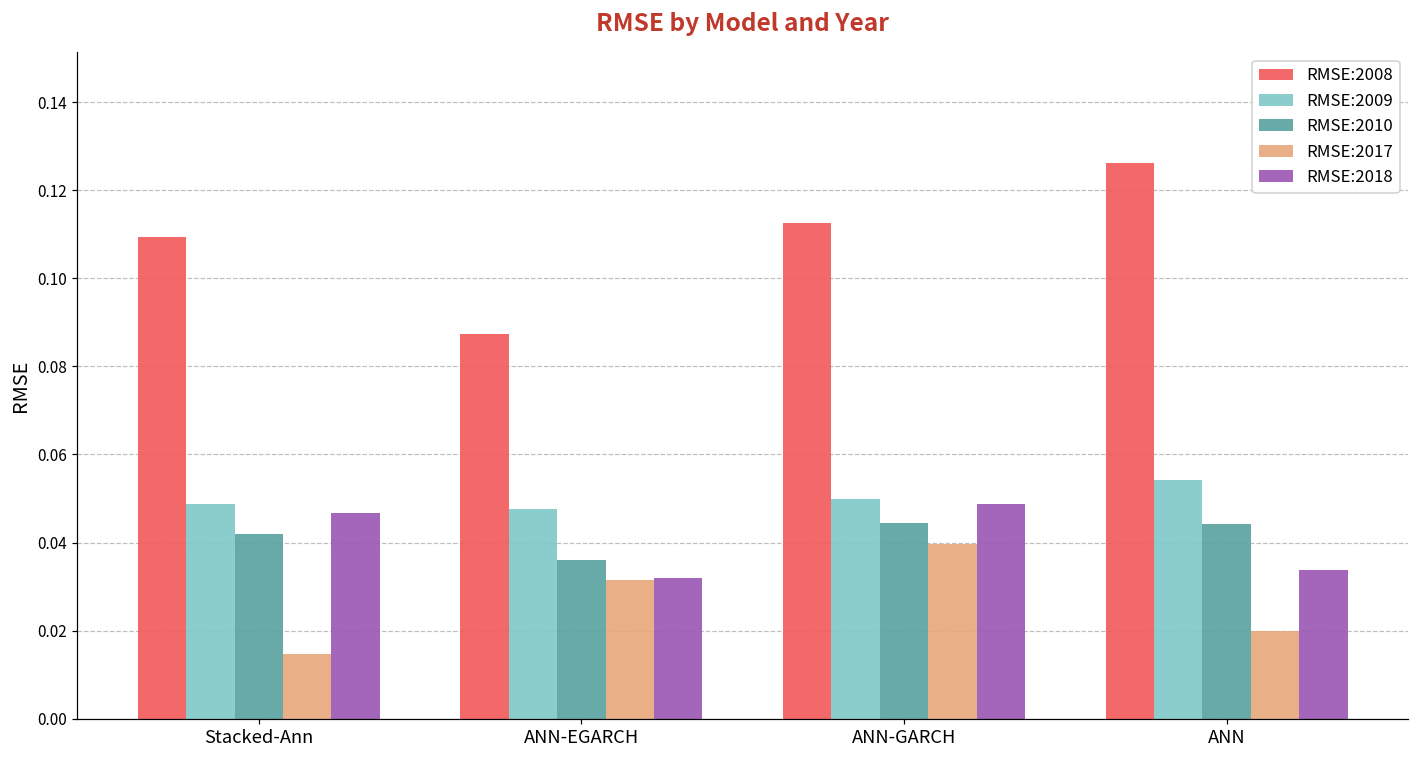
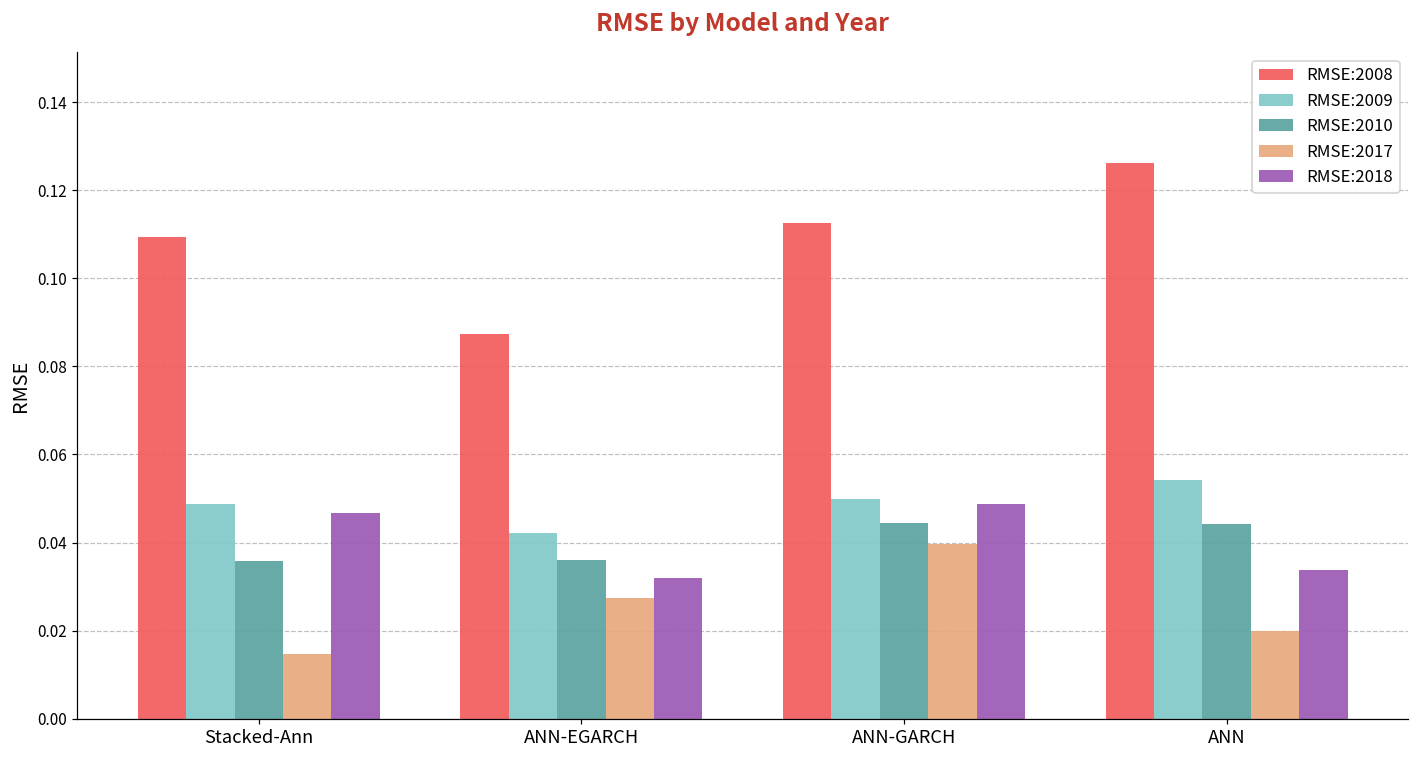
RMSE:2010, Stacked-Ann: 0.042 -> 0.036
RMSE:2009, ANN-EGARCH: 0.047 -> 0.042
RMSE:2017, ANN-EGARCH: 0.032 -> 0.027
